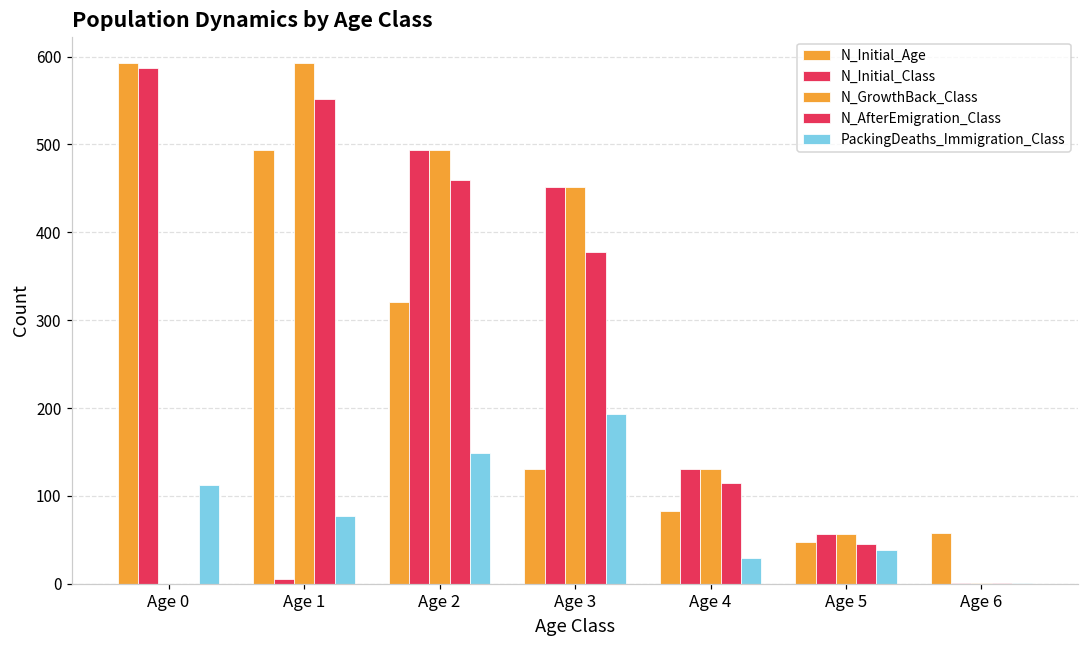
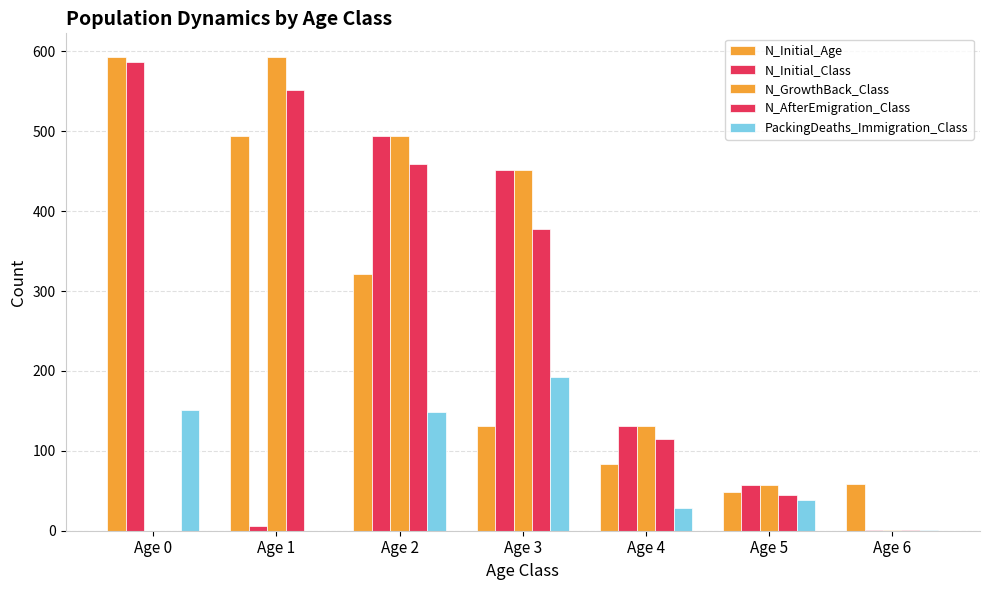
PackingDeaths_Immigration_Class, Age 0: 110 -> 150
PackingDeaths_Immigration_Class, Age 1: 80 -> 0
